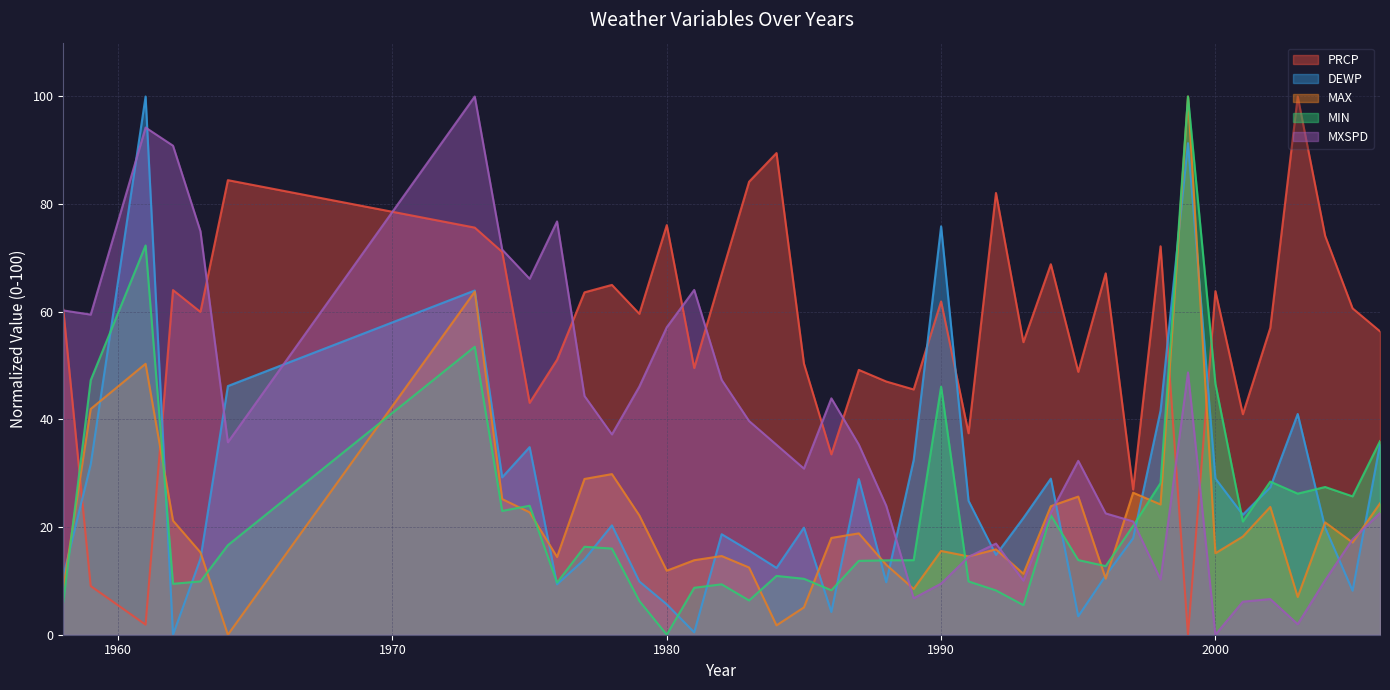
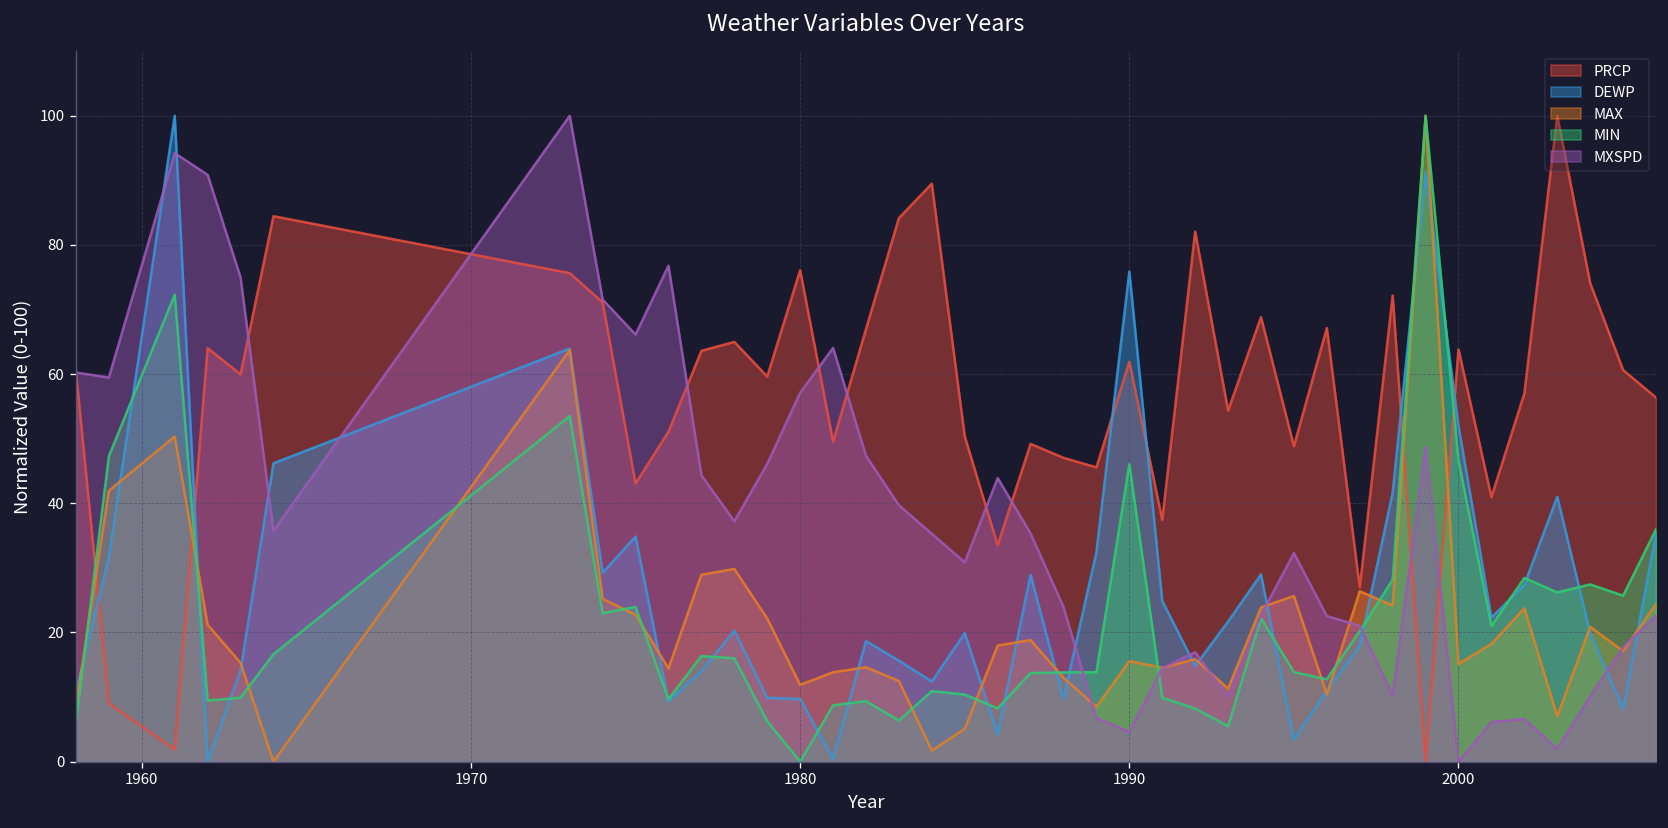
DEWP, 1980: 6 -> 10
MXSPD, 1990: 9 -> 5
DEWP, 2000: 29 -> 52
